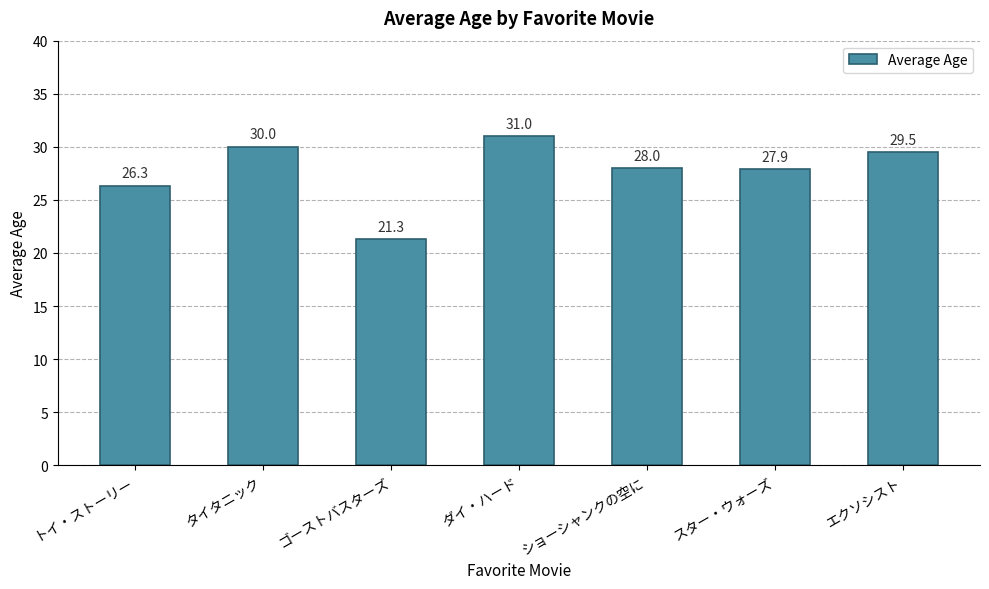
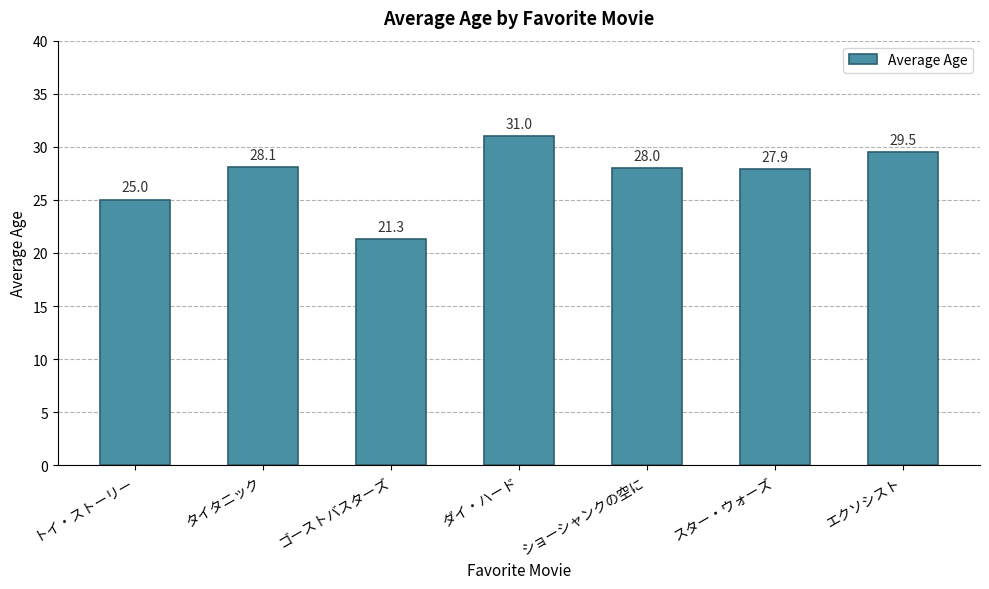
トイ・ストーリー: 26.3 -> 25.0
タイタニック: 30.0 -> 28.1
